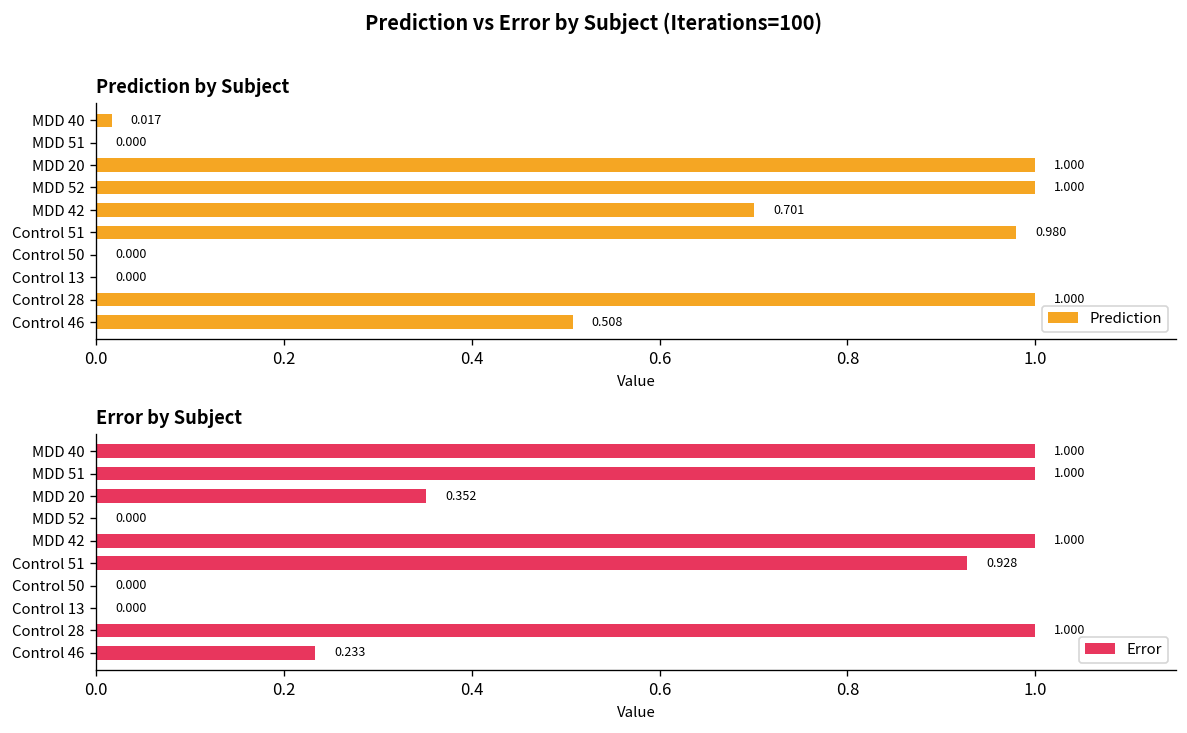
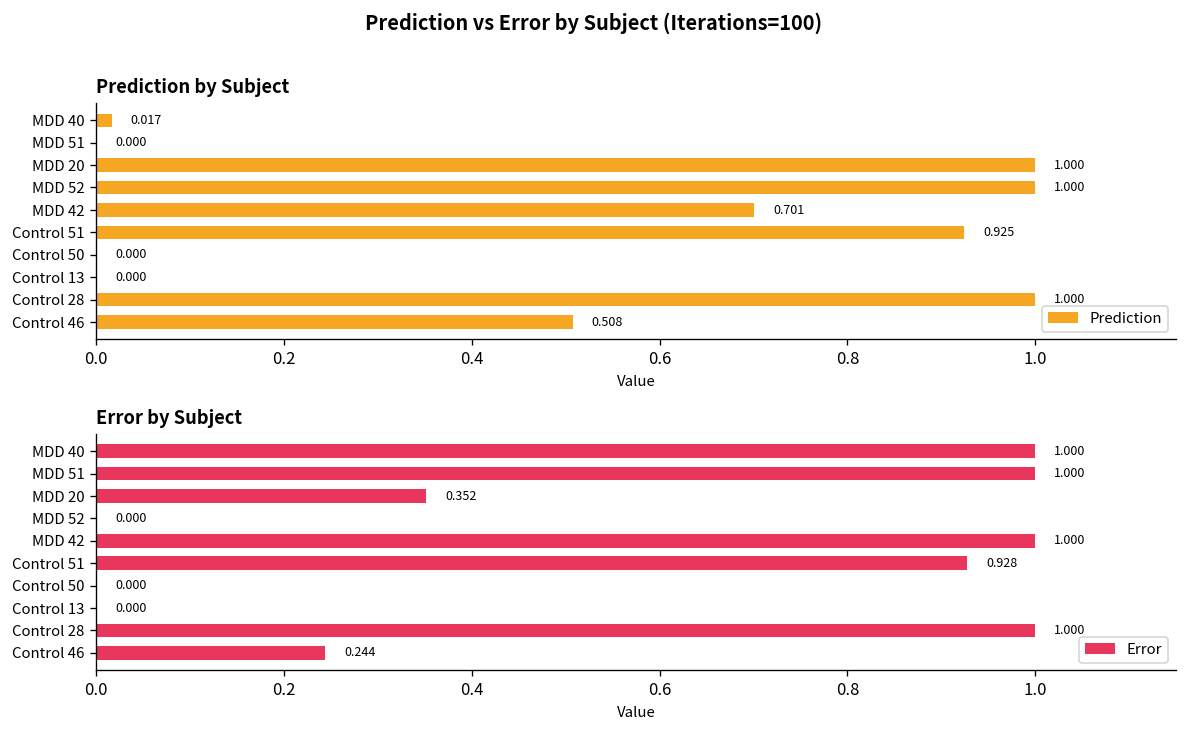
Prediction by Subject, Control 51: 0.980 -> 0.925
Error by Subject, Control 46: 0.233 -> 0.244
